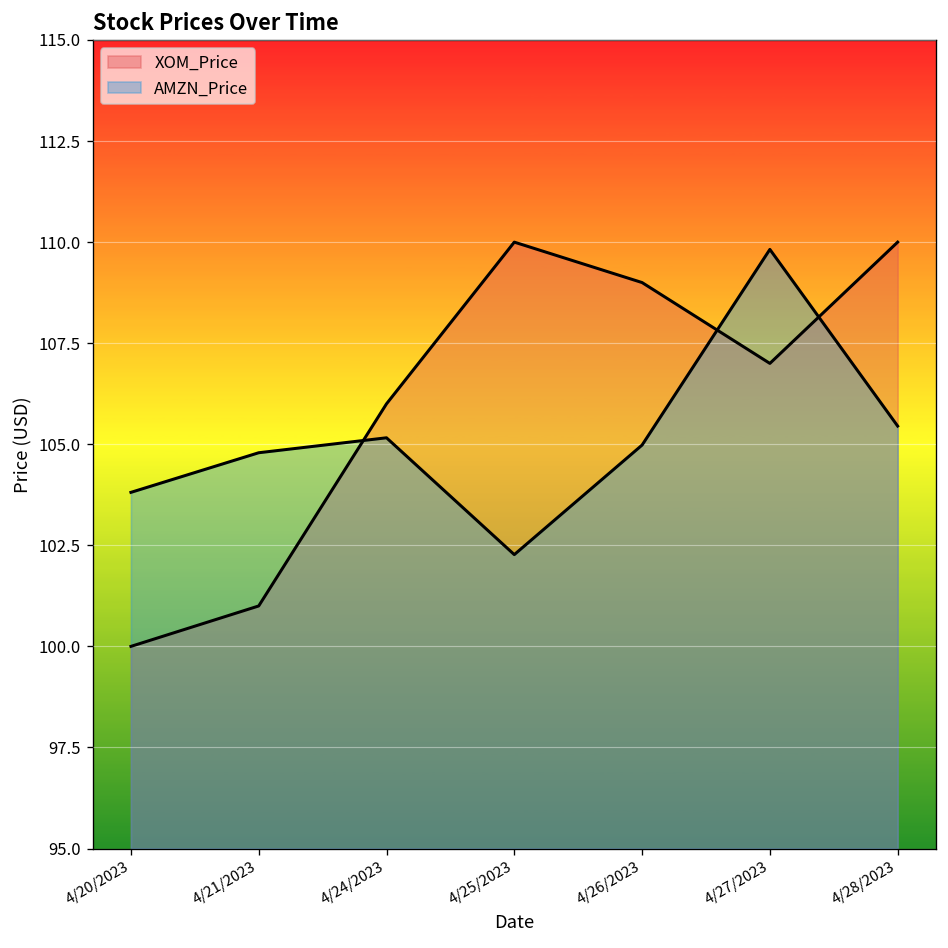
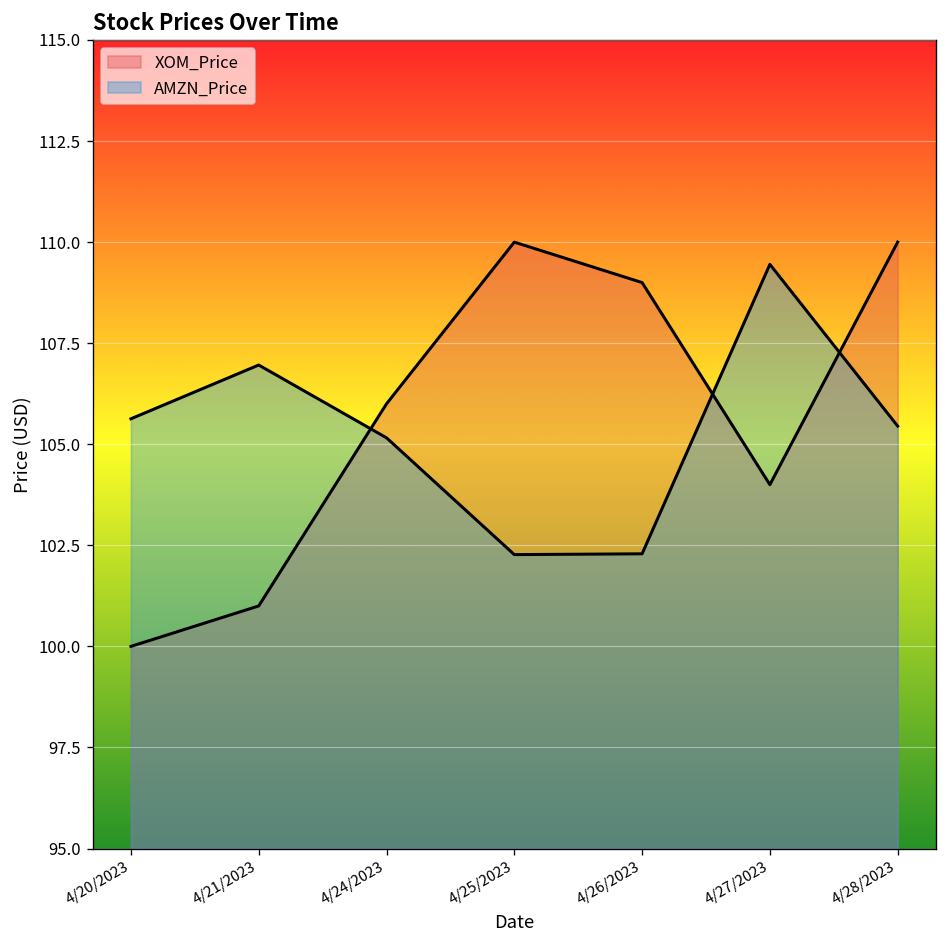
AMZN_Price, 4/20/2023: 103.8 -> 105.6
AMZN_Price, 4/21/2023: 104.8 -> 107.0
AMZN_Price, 4/26/2023: 105.0 -> 102.3
XOM_Price, 4/27/2023: 107 -> 104
AMZN_Price, 4/27/2023: 109.8 -> 109.5
